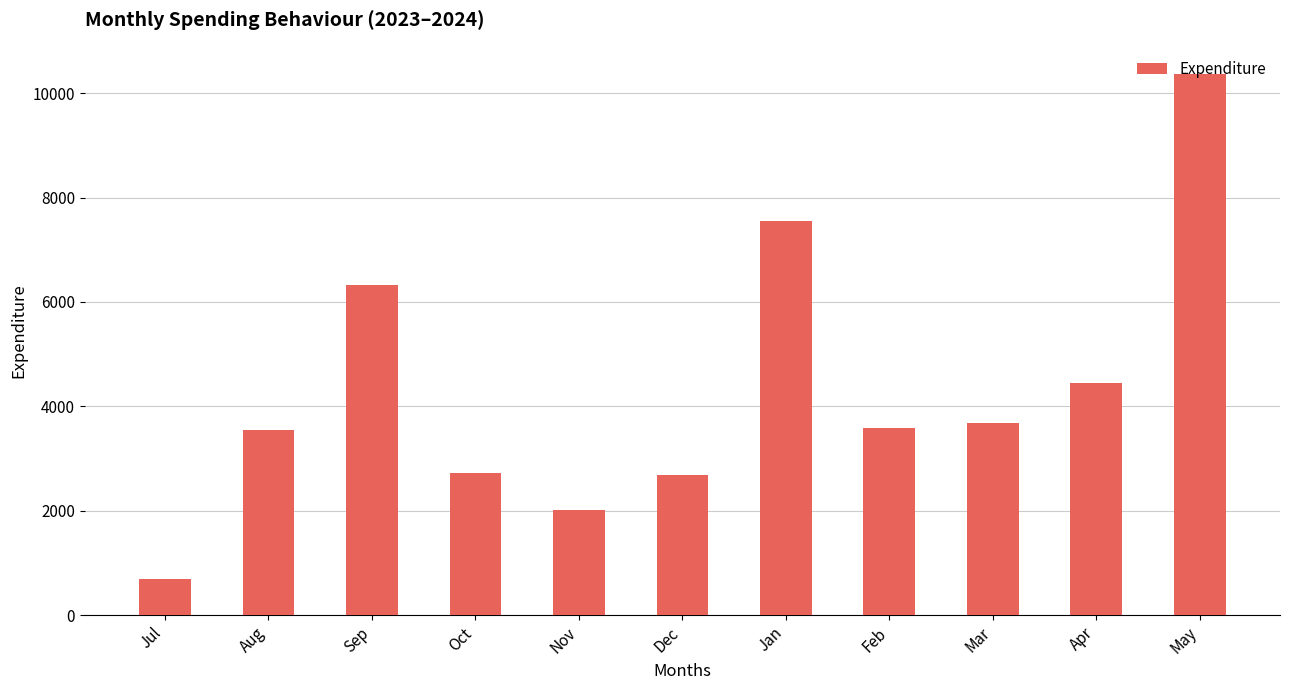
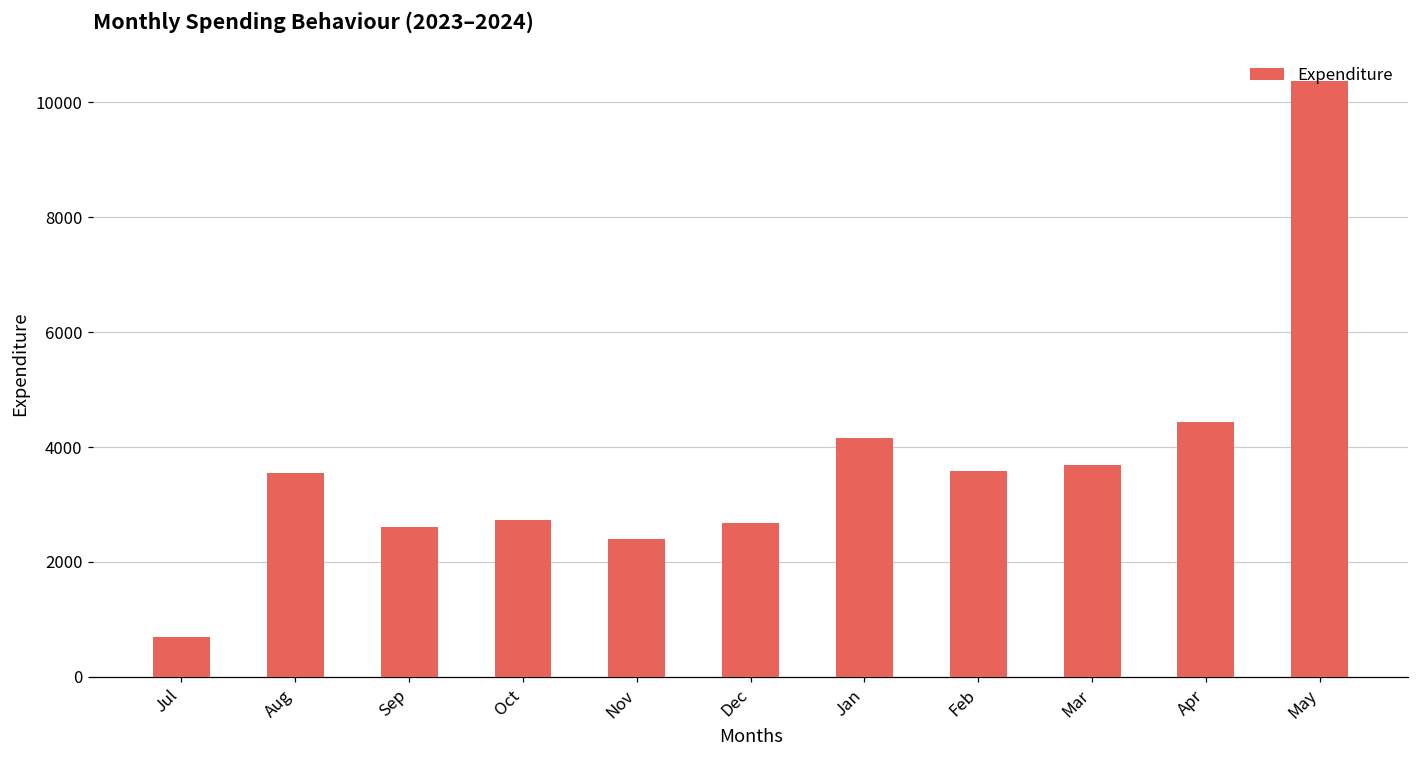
Sep: 6300 -> 2600
Nov: 2000 -> 2400
Jan: 7600 -> 4200
